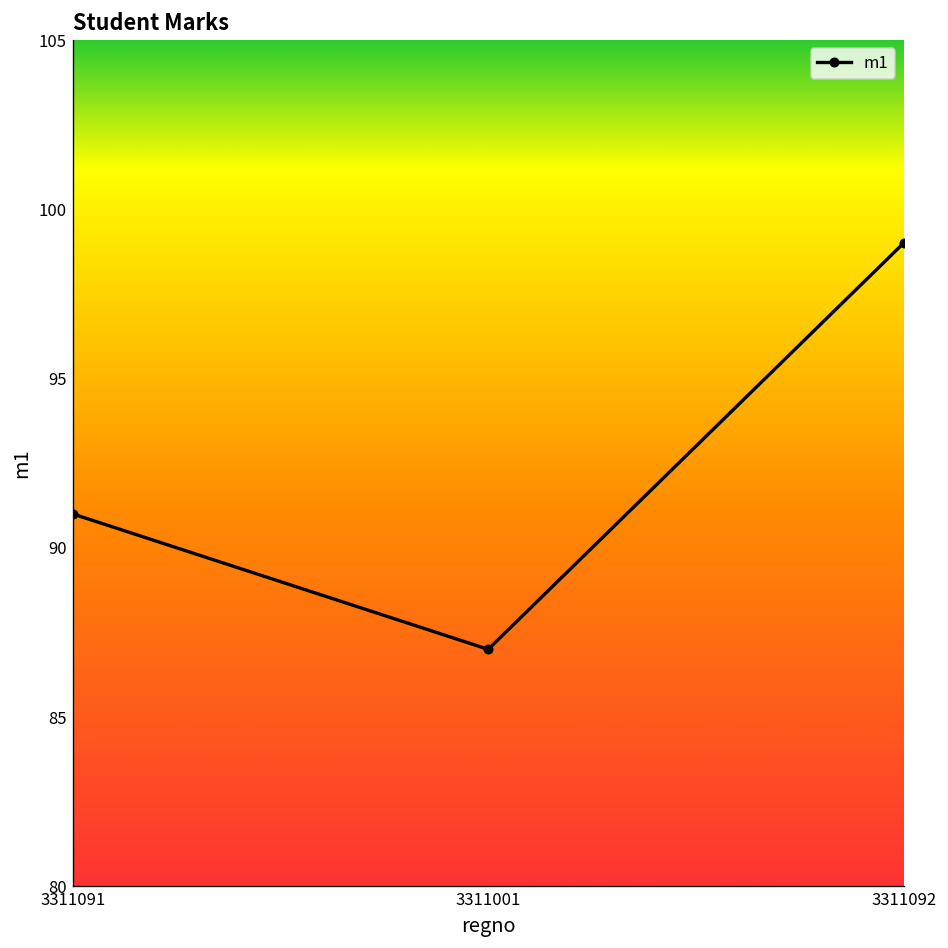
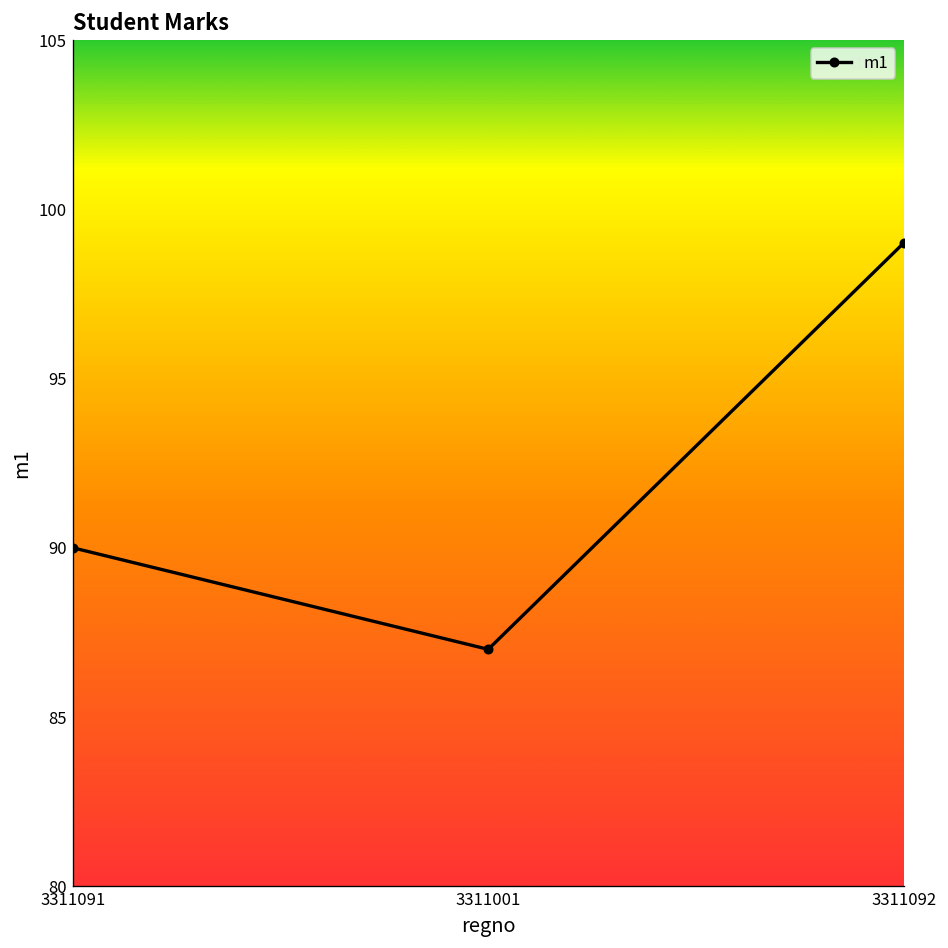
3311091: 91 -> 90
